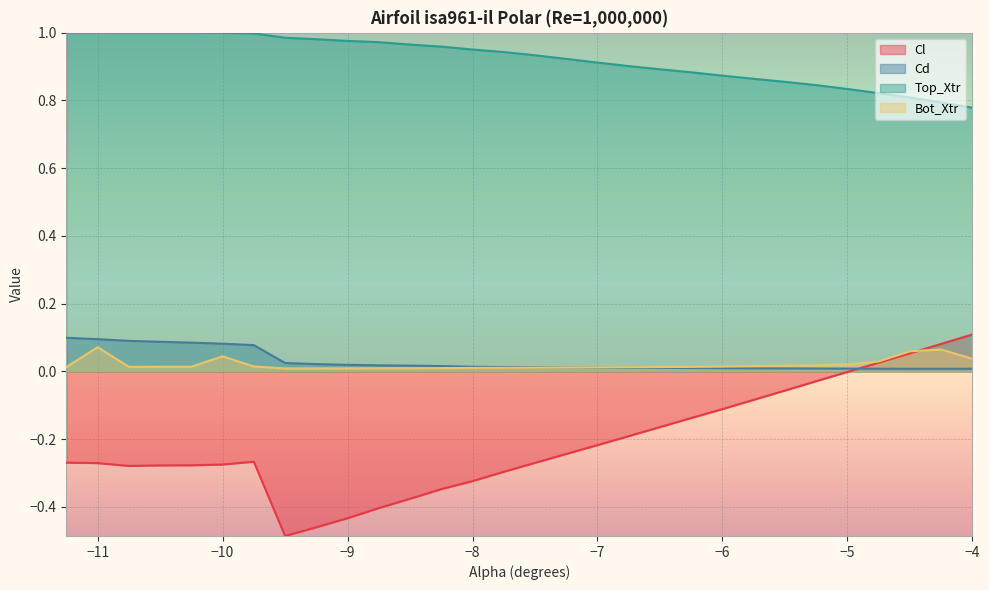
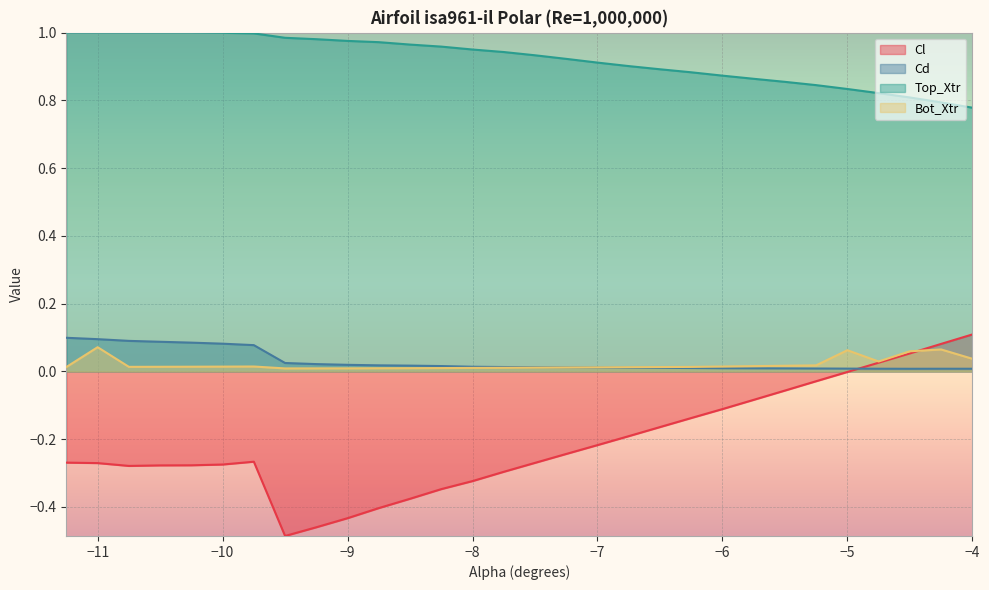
Bot_Xtr, −10: 0.04 -> 0.01
Bot_Xtr, −5: 0.02 -> 0.06
